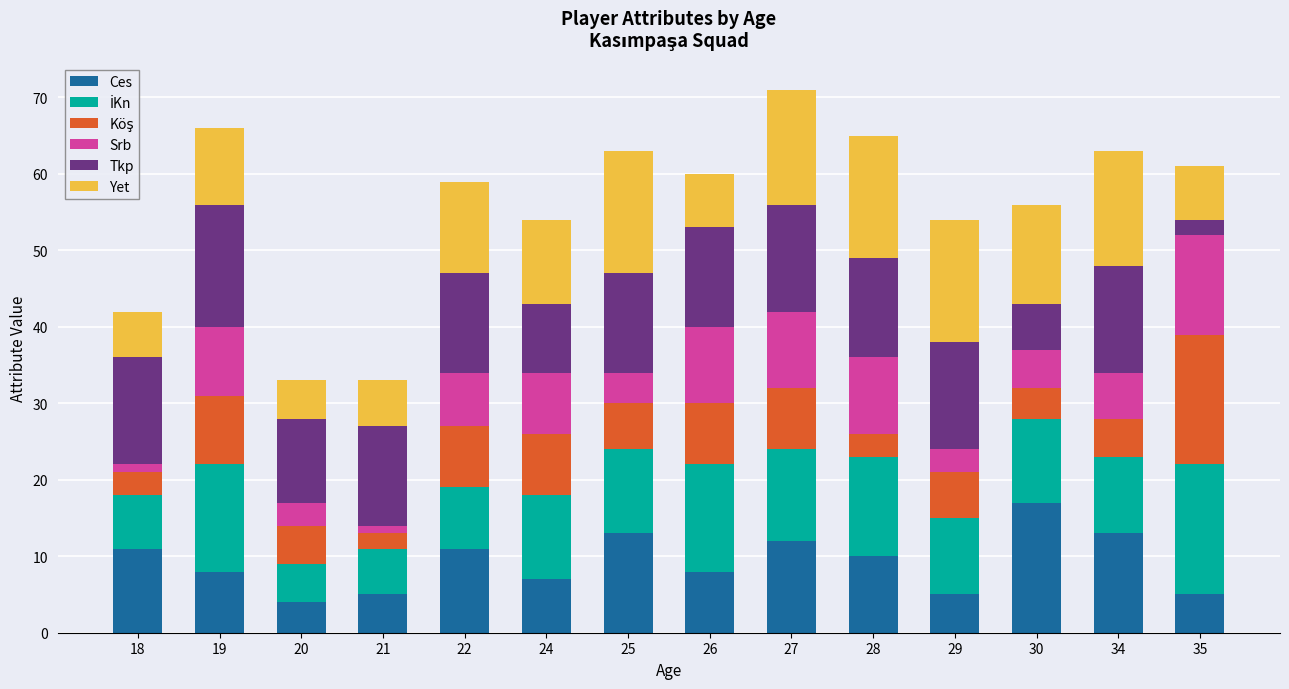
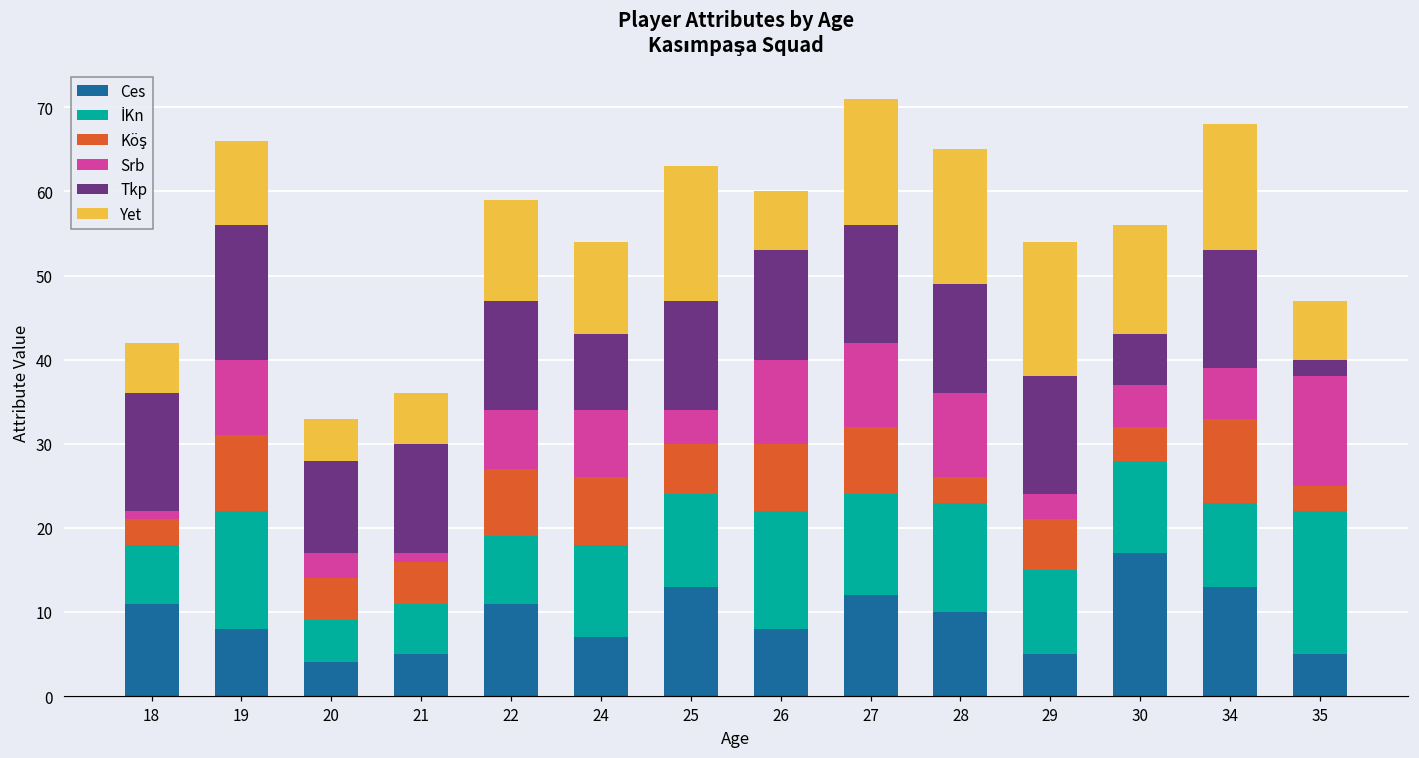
Köş, 21: 2 -> 5
Köş, 34: 5 -> 10
Köş, 35: 17 -> 3
